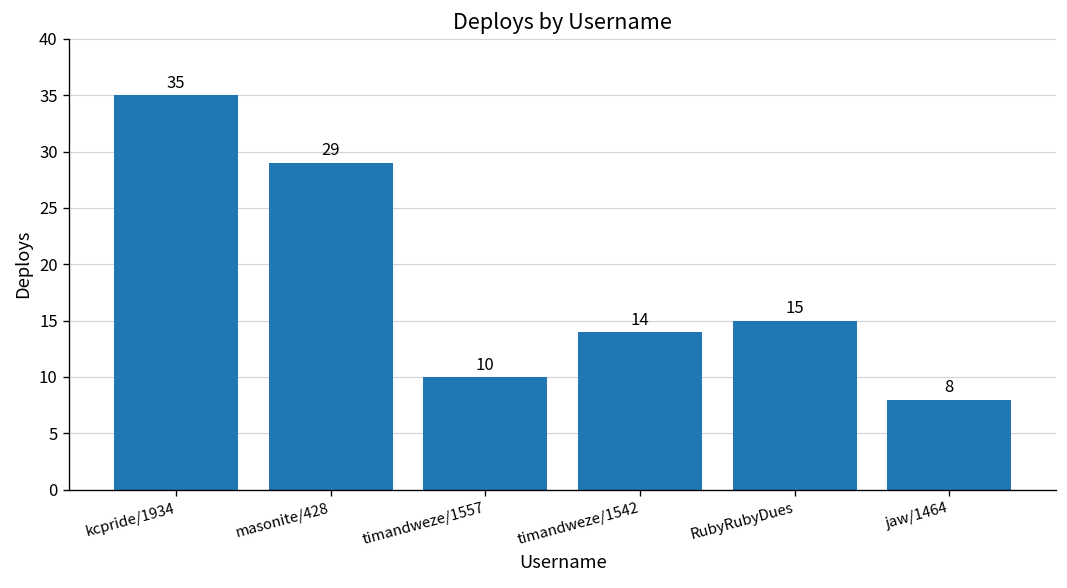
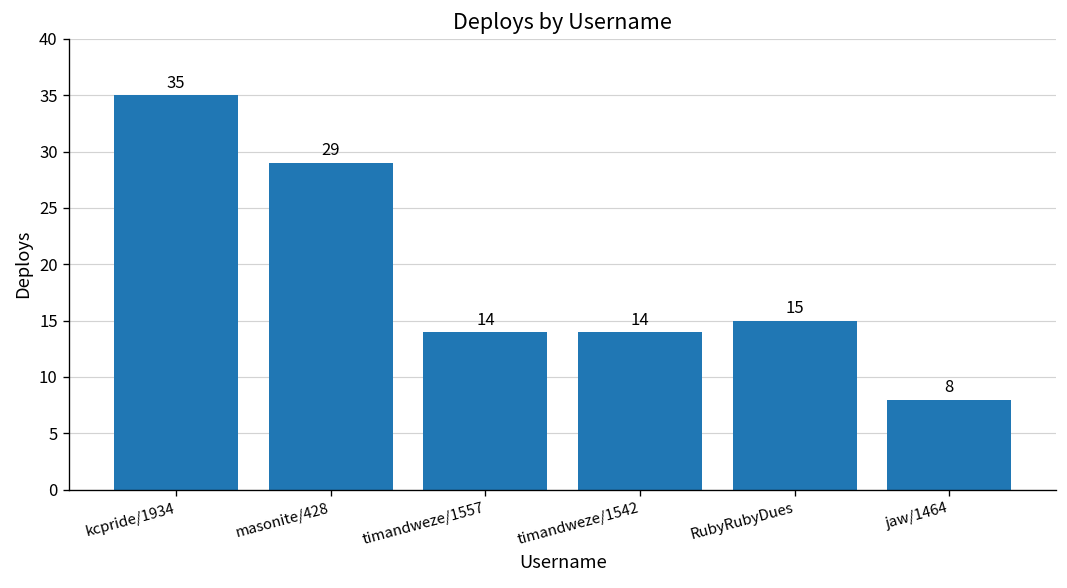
timandweze/1557: 10 -> 14
